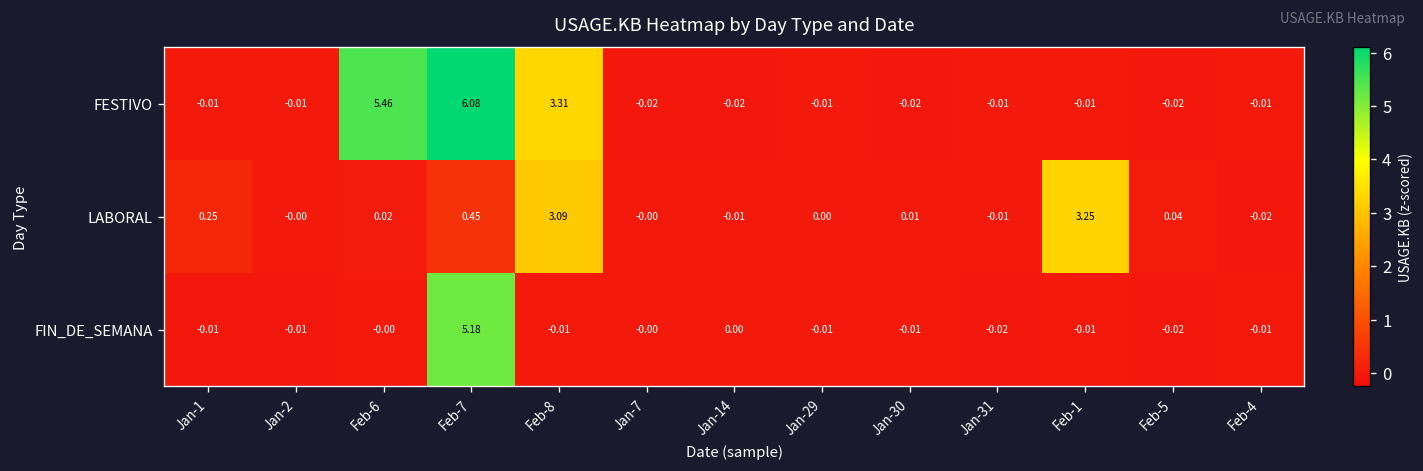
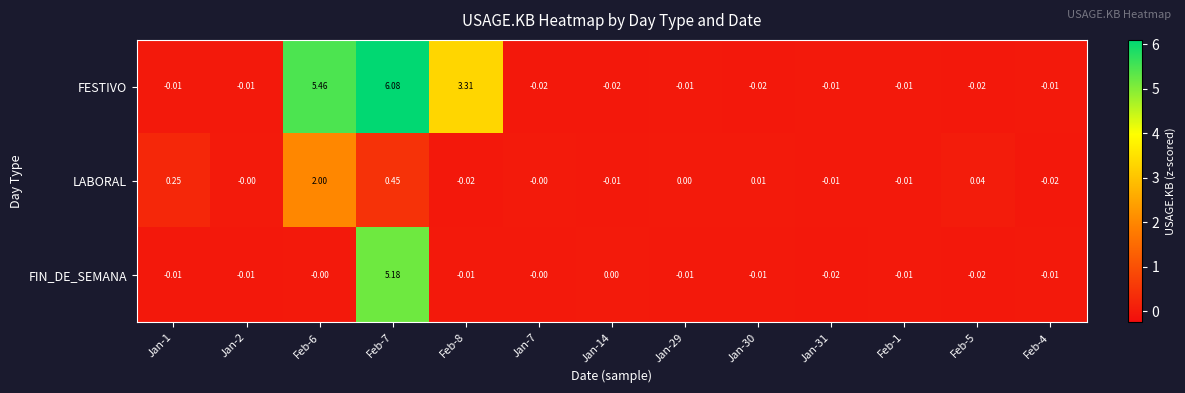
LABORAL, Feb-6: 0.02 -> 2.00
LABORAL, Feb-8: 3.09 -> -0.02
LABORAL, Feb-1: 3.25 -> -0.01
